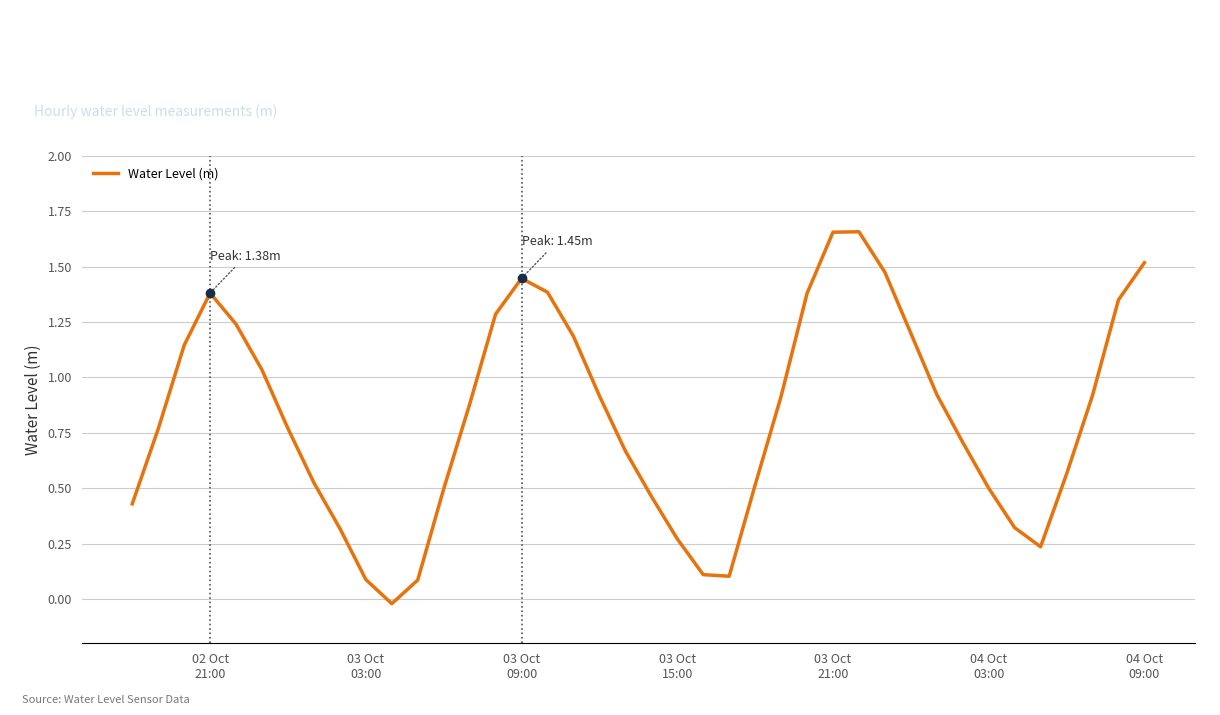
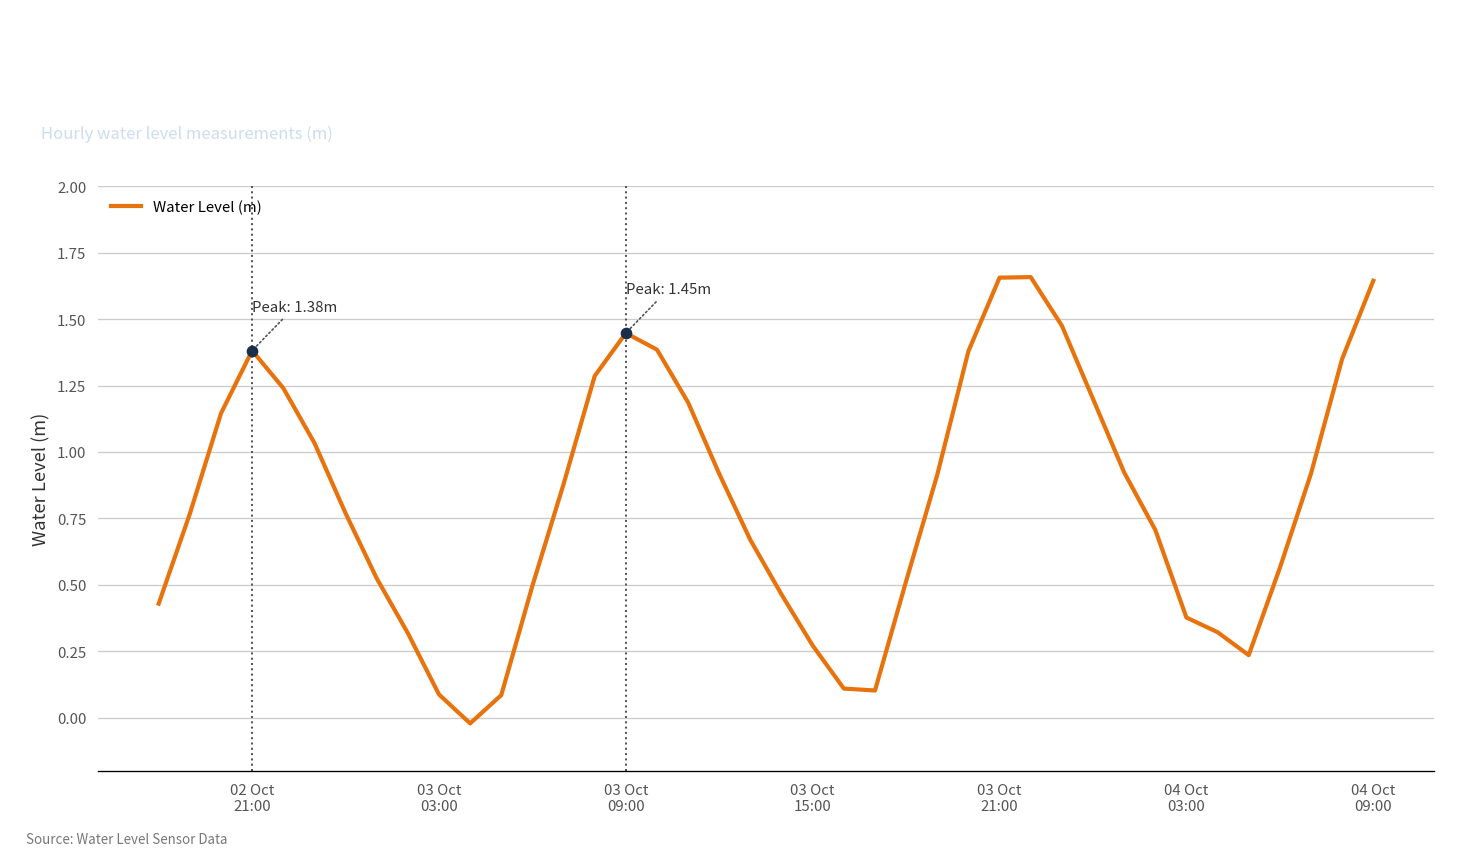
Water Level (m), 04 Oct 03:00: 0.50 -> 0.38
Water Level (m), 04 Oct 09:00: 1.52 -> 1.64
